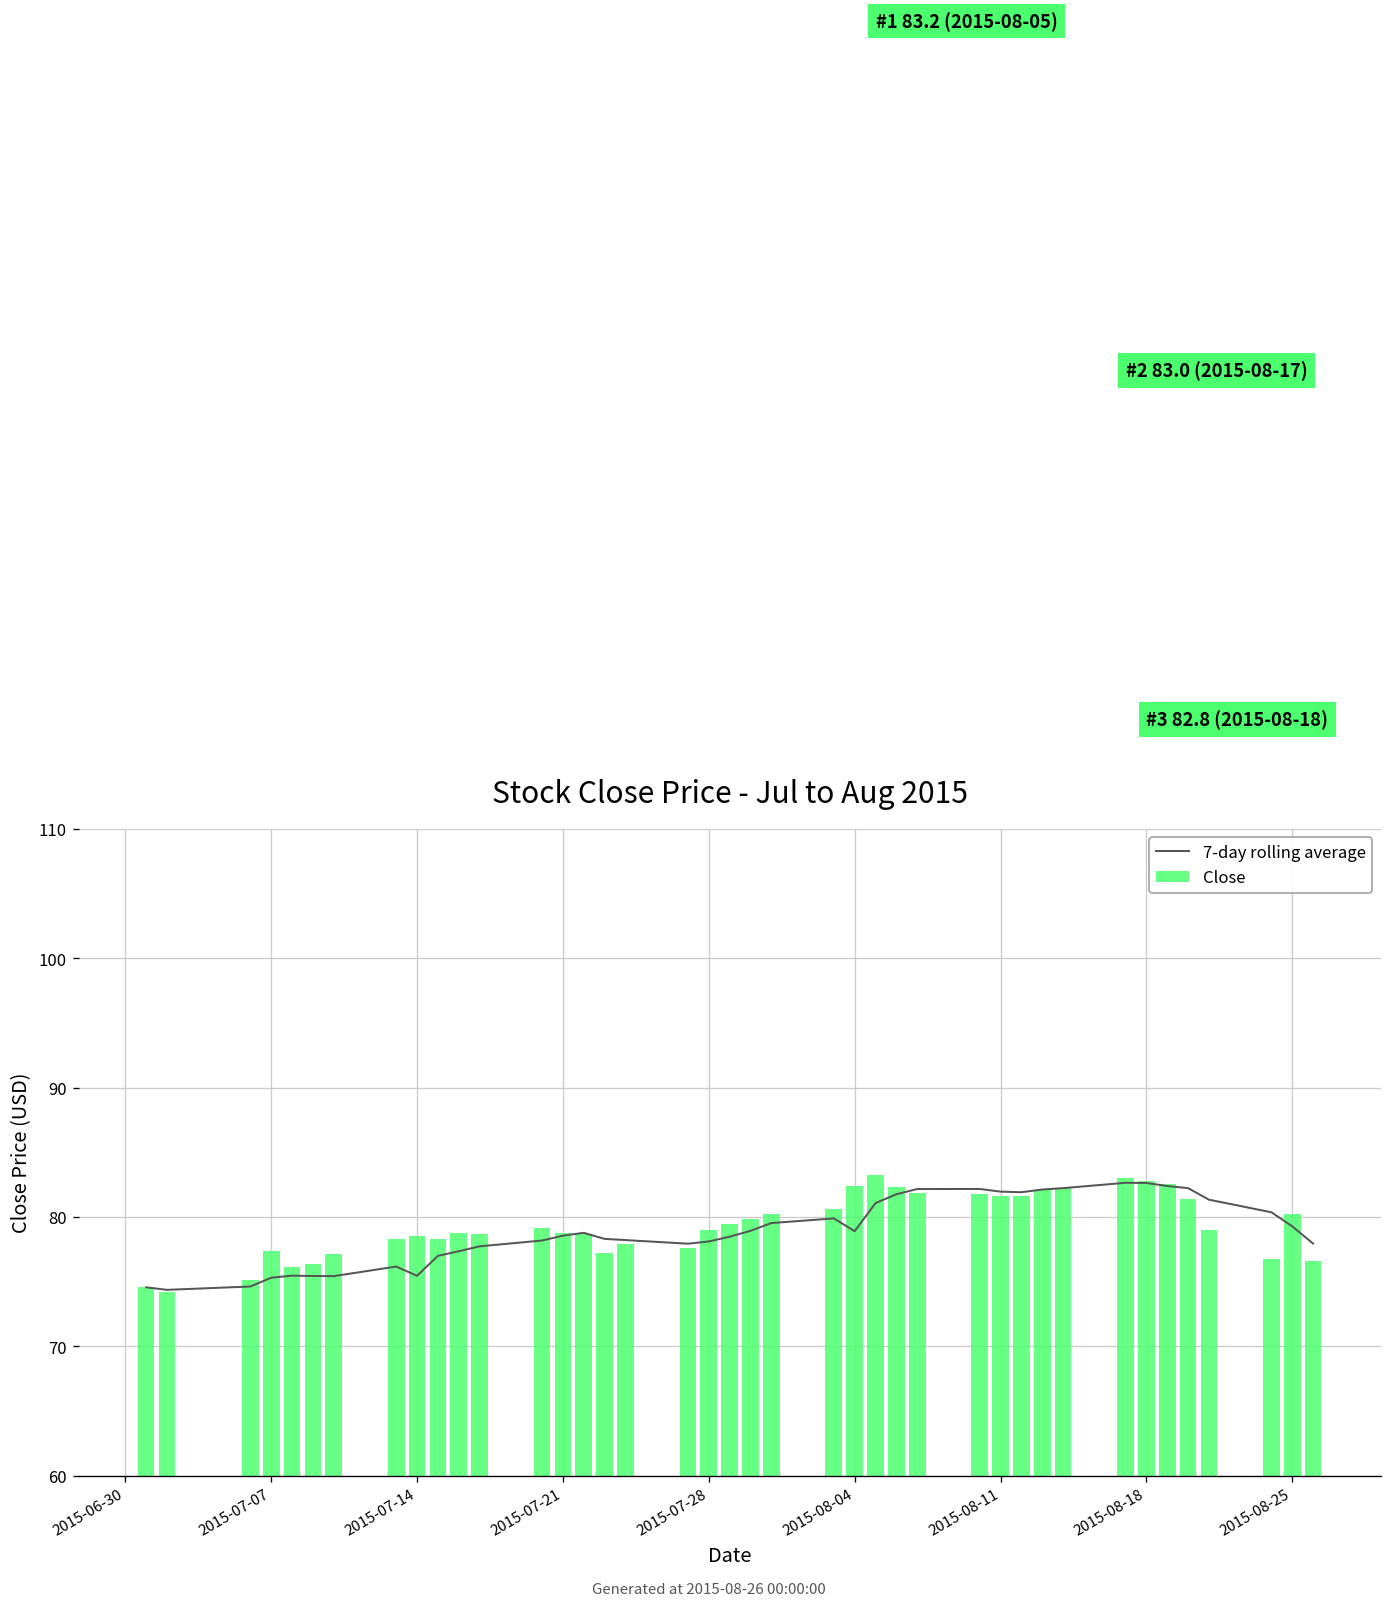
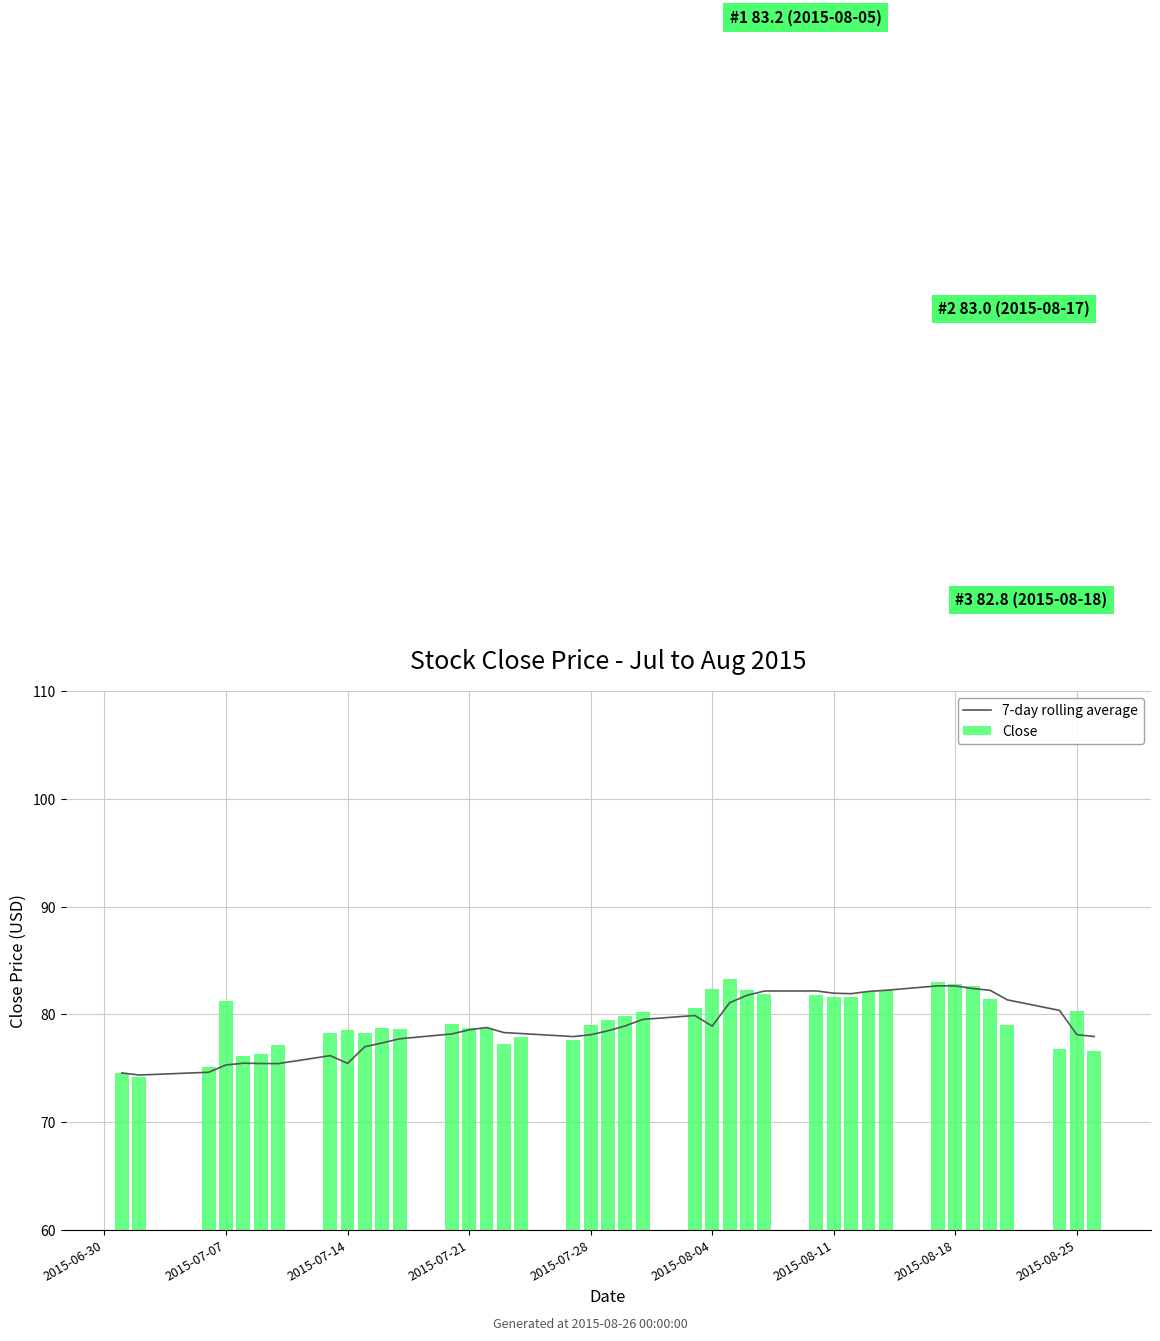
Close, 2015-07-07: 77.3 -> 81.2
7-day rolling average, 2015-08-25: 79.3 -> 78.1
